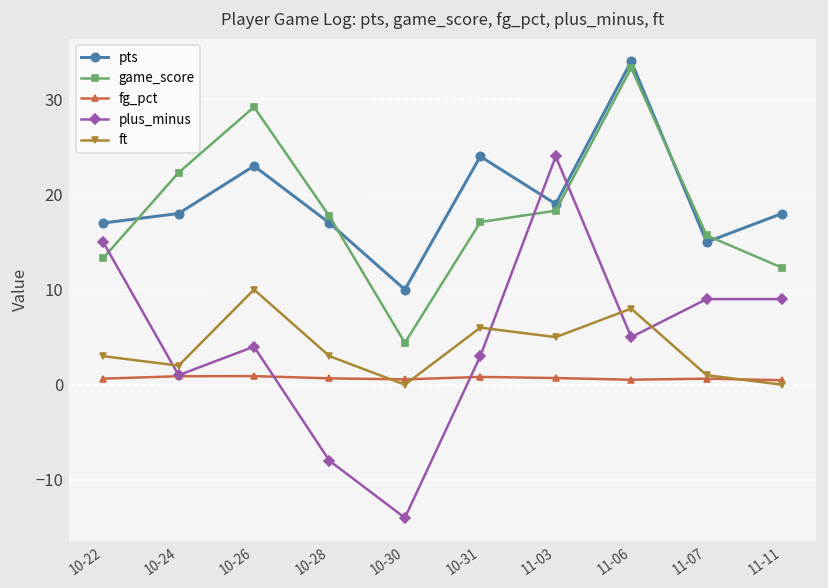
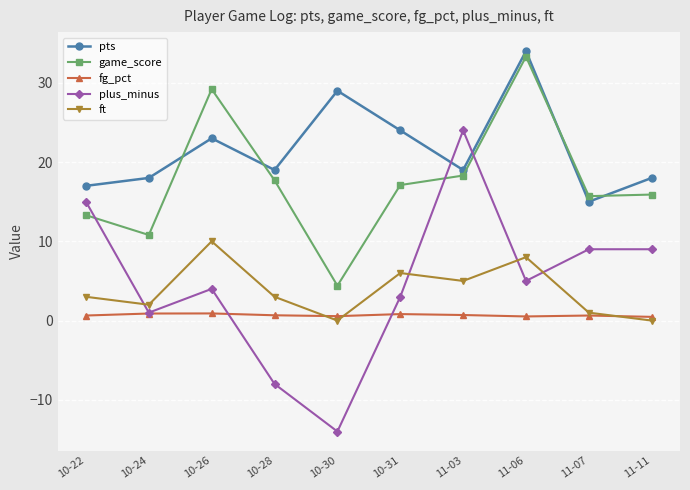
game_score, 10-24: 22 -> 11
pts, 10-28: 17 -> 19
pts, 10-30: 10 -> 29
game_score, 11-11: 12 -> 16
